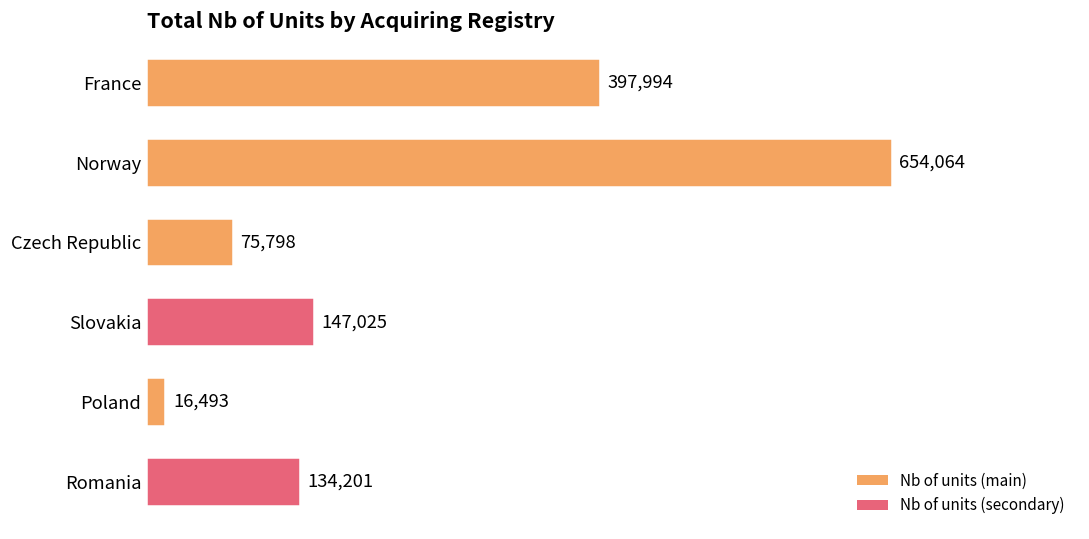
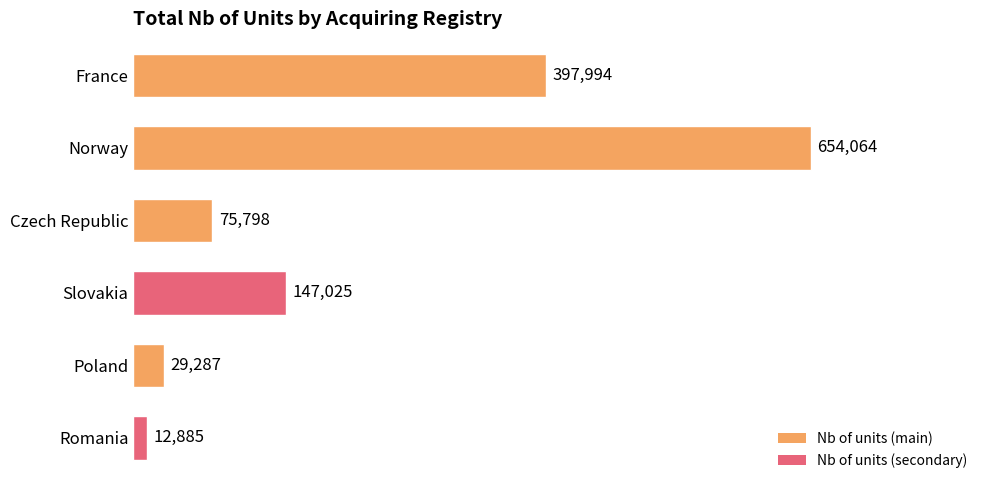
Poland: 16,493 -> 29,287
Romania: 134,201 -> 12,885
